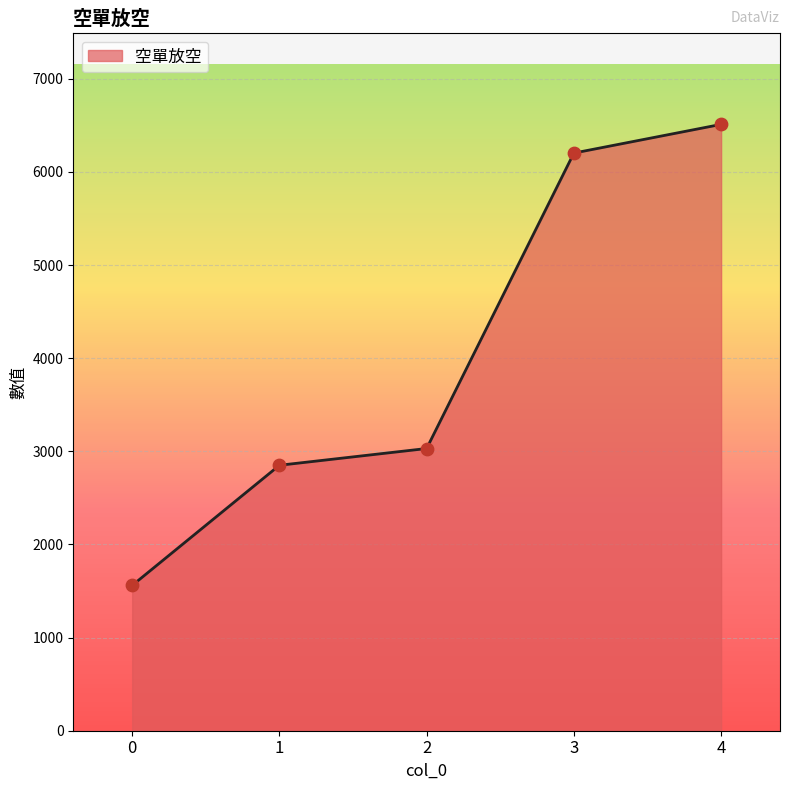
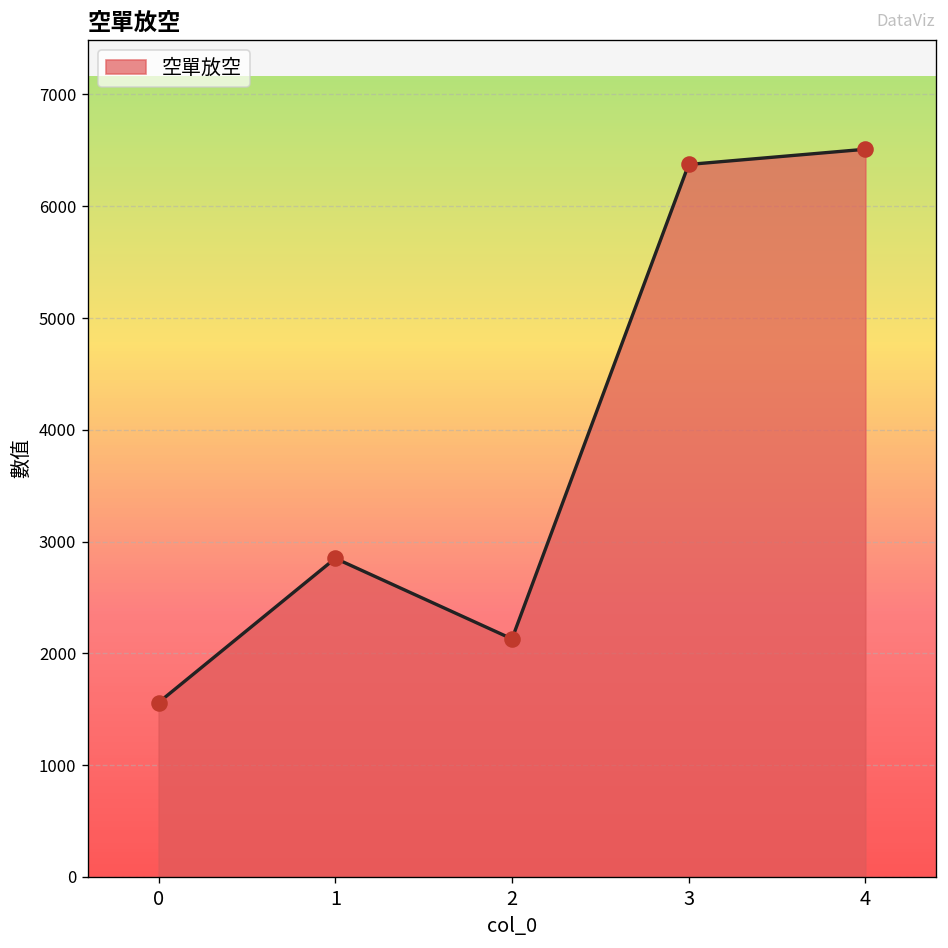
2: 3000 -> 2100
3: 6200 -> 6400
